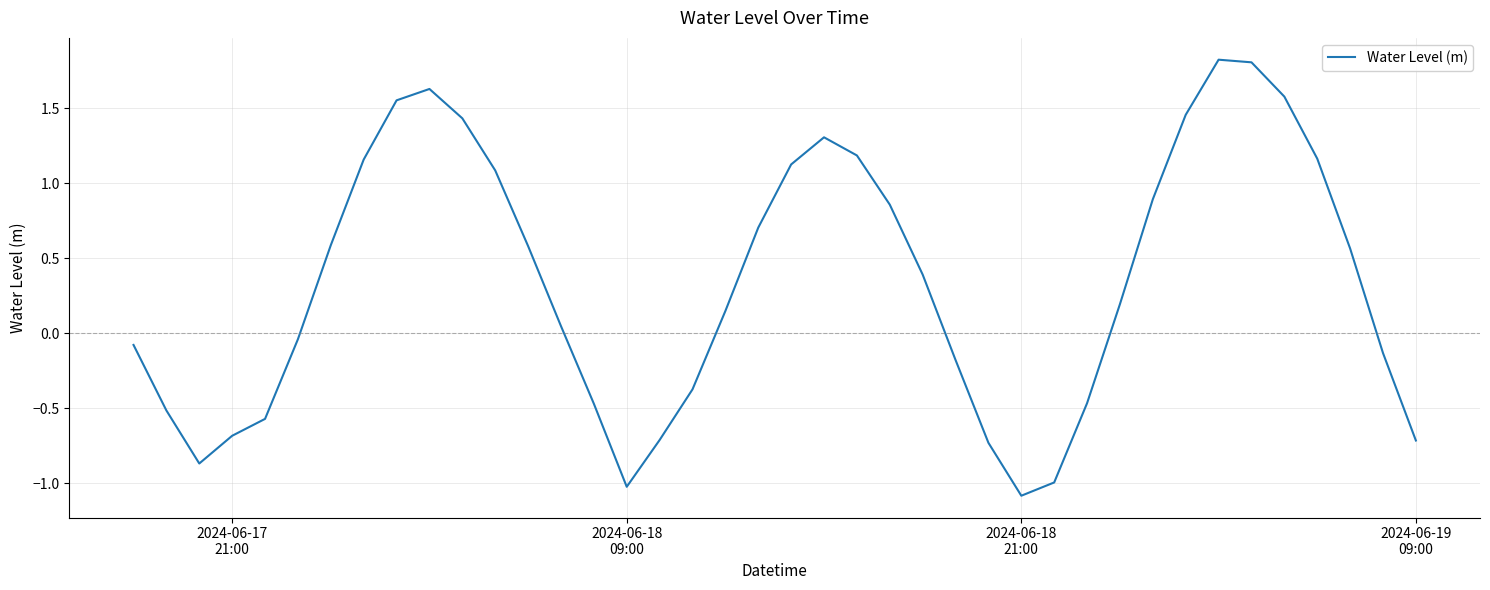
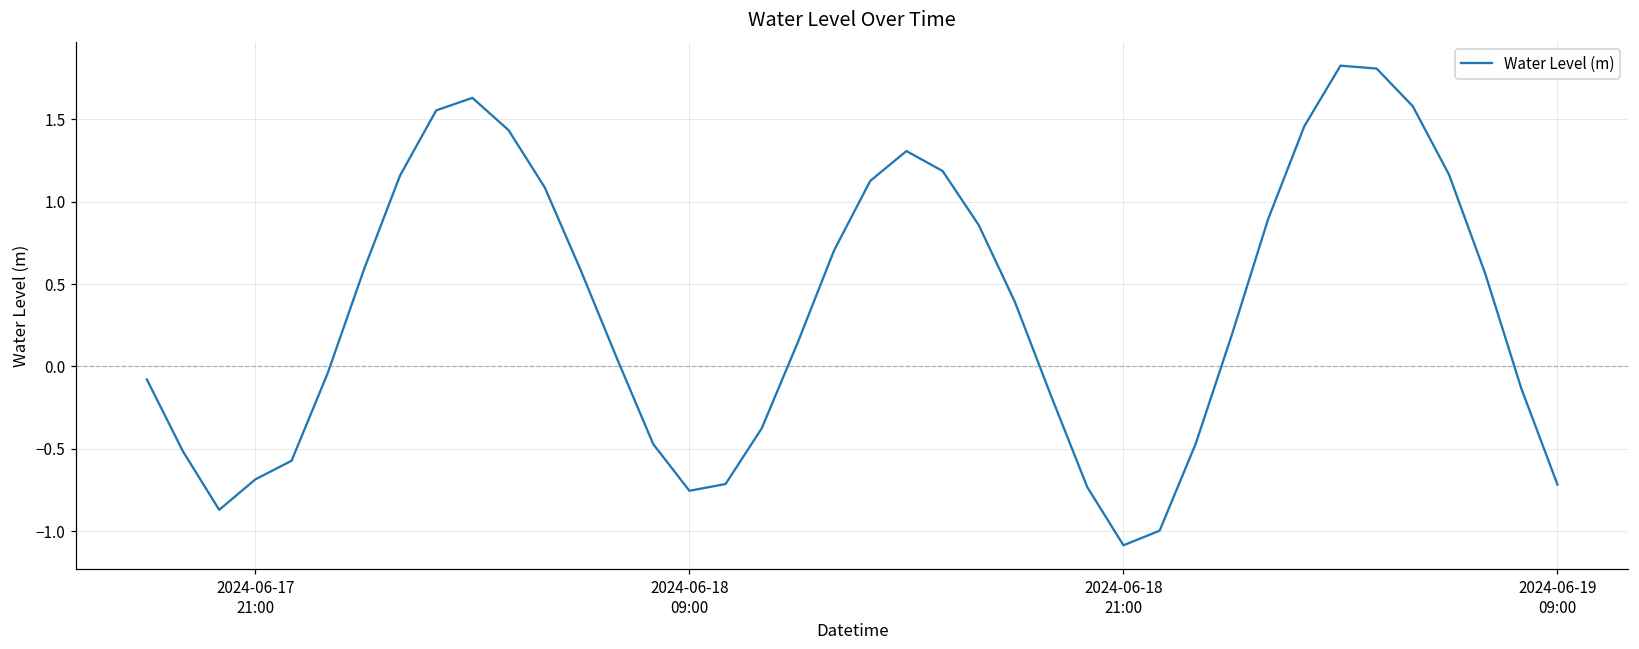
2024-06-18 09:00: -1.02 -> -0.75
